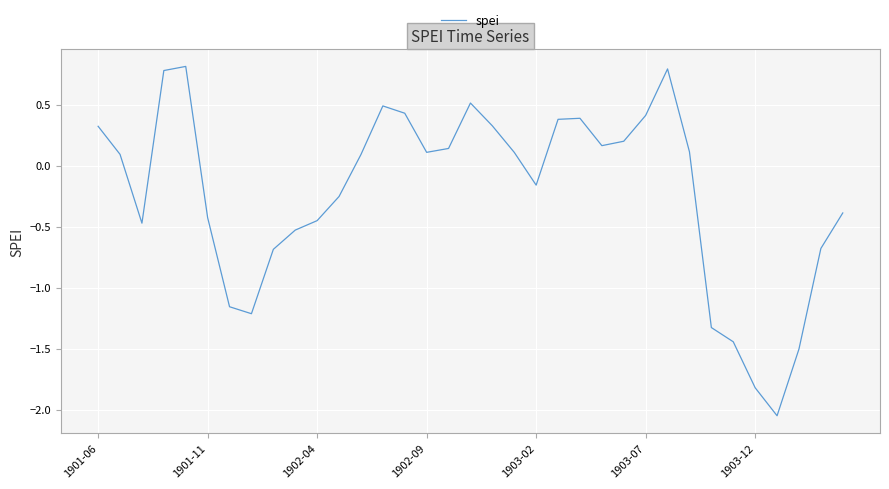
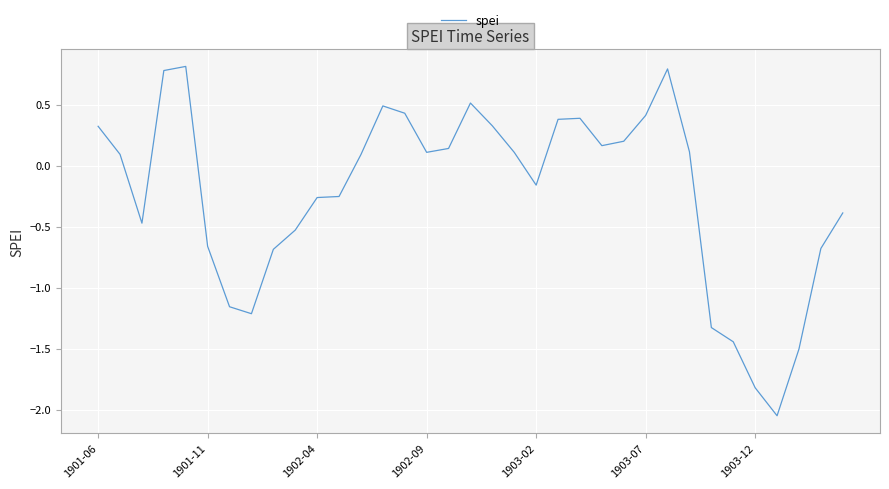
1901-11: -0.43 -> -0.66
1902-04: -0.45 -> -0.26
